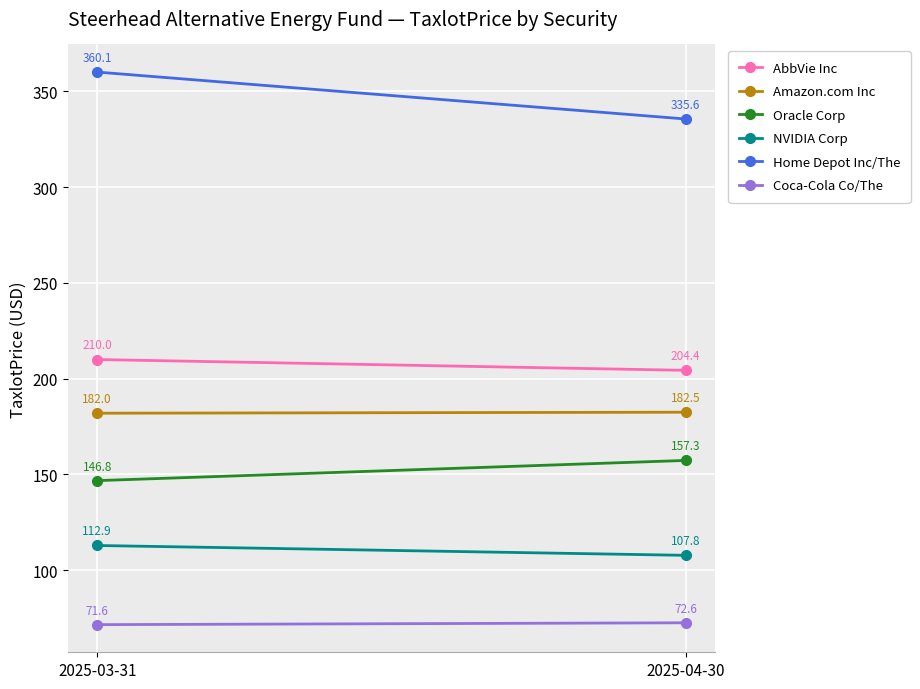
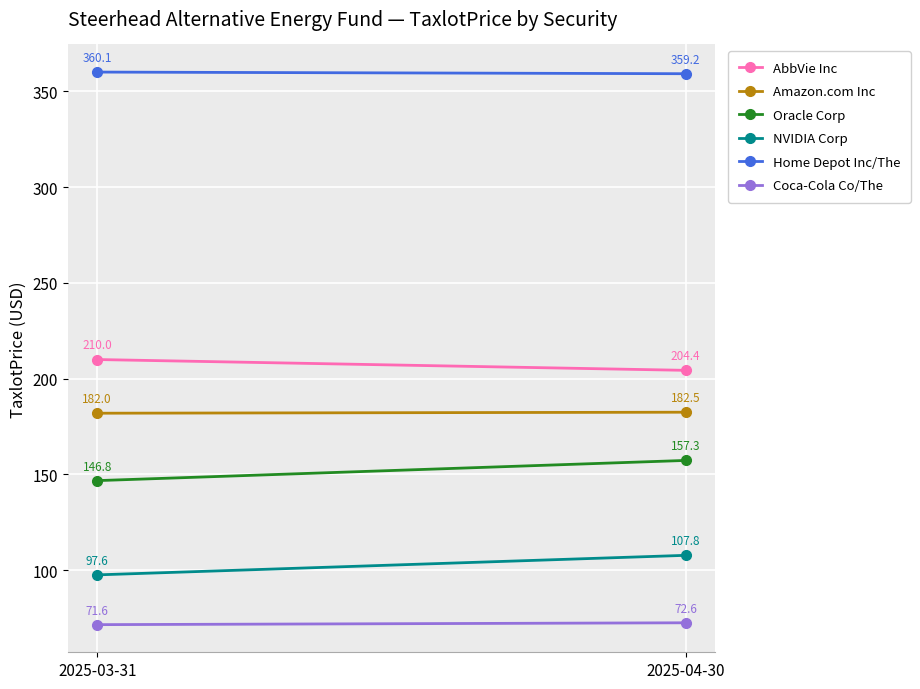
NVIDIA Corp, 2025-03-31: 112.9 -> 97.6
Home Depot Inc/The, 2025-04-30: 335.6 -> 359.2
